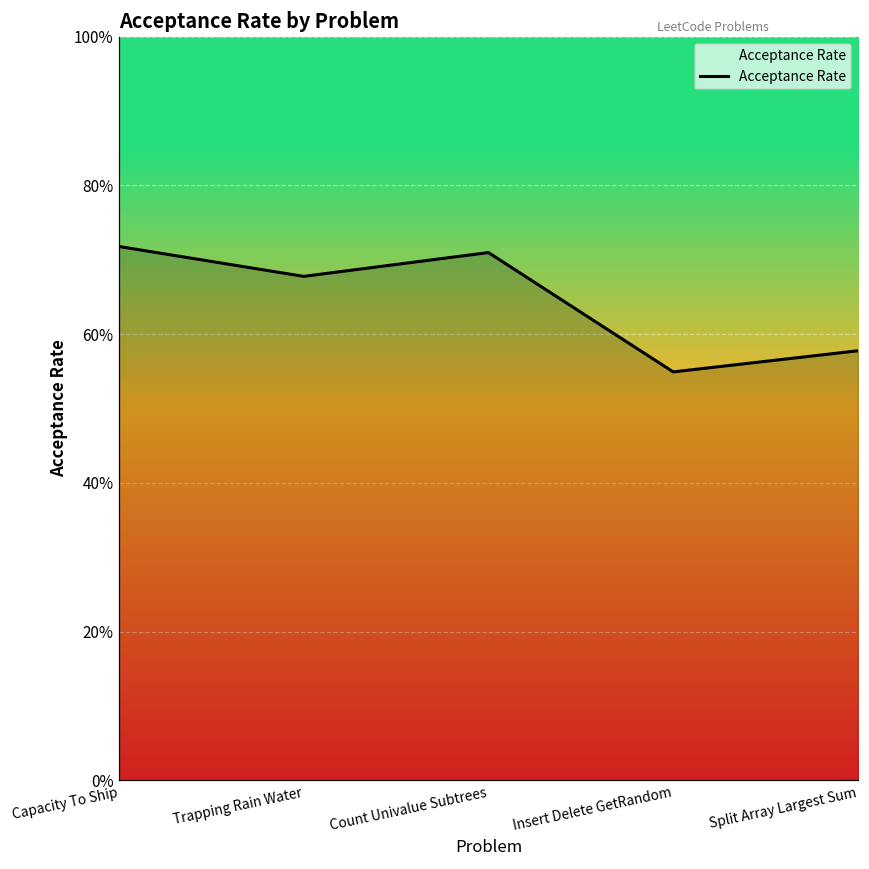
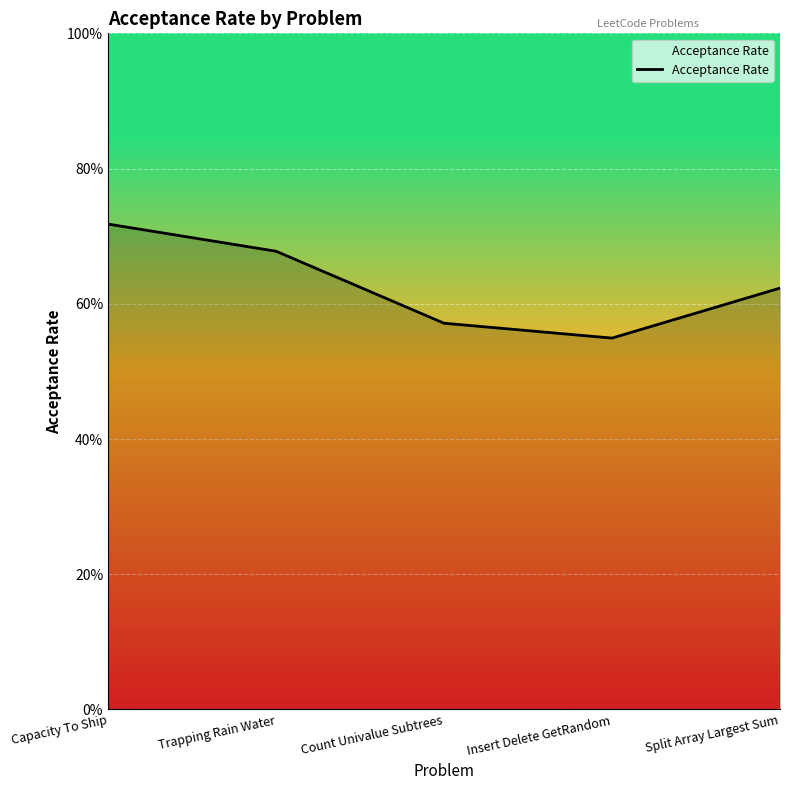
Count Univalue Subtrees: 71% -> 57%
Split Array Largest Sum: 58% -> 62%
